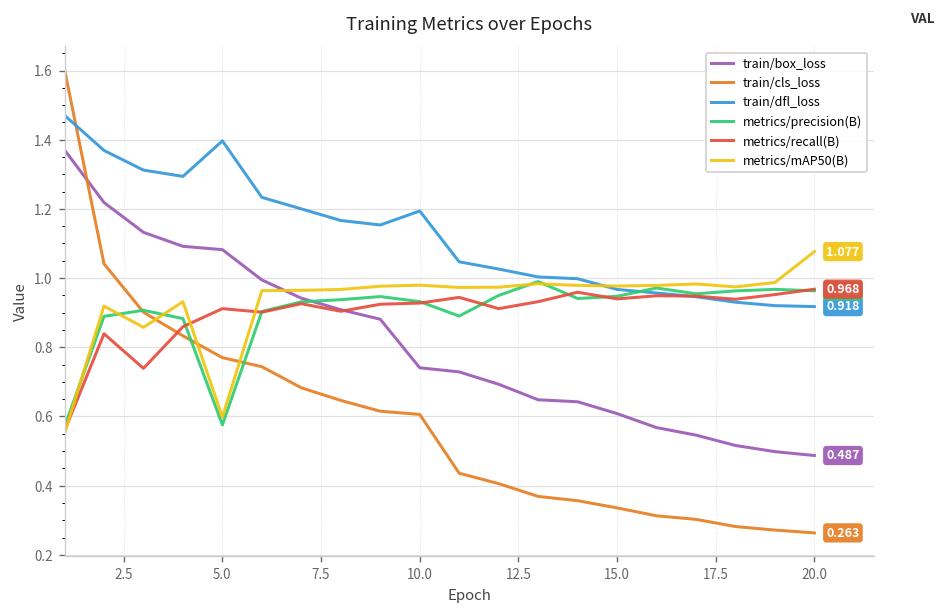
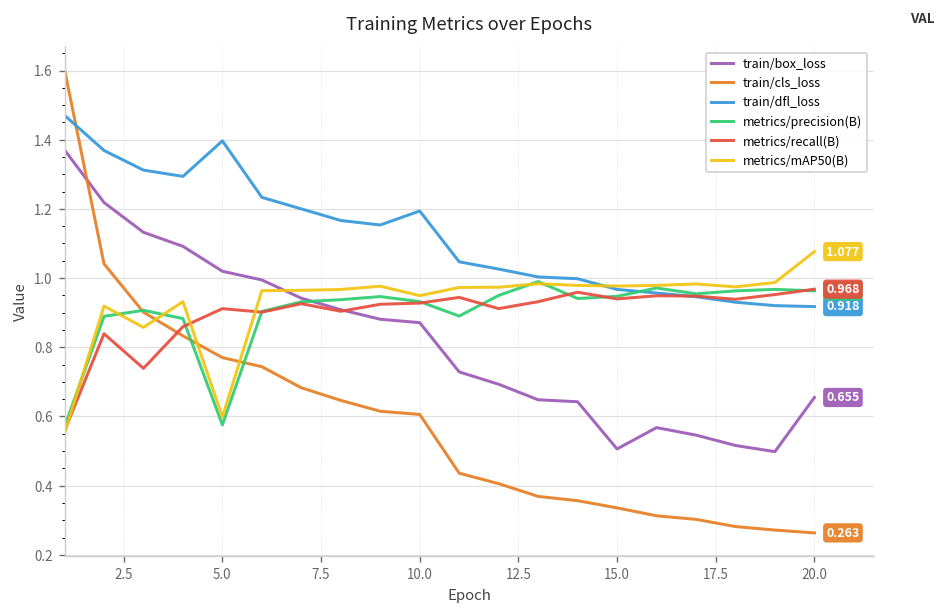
train/box_loss, 5.0: 1.08 -> 1.02
train/box_loss, 10.0: 0.74 -> 0.87
metrics/mAP50(B), 10.0: 0.98 -> 0.95
train/box_loss, 15.0: 0.61 -> 0.51
train/box_loss, 20.0: 0.487 -> 0.655
